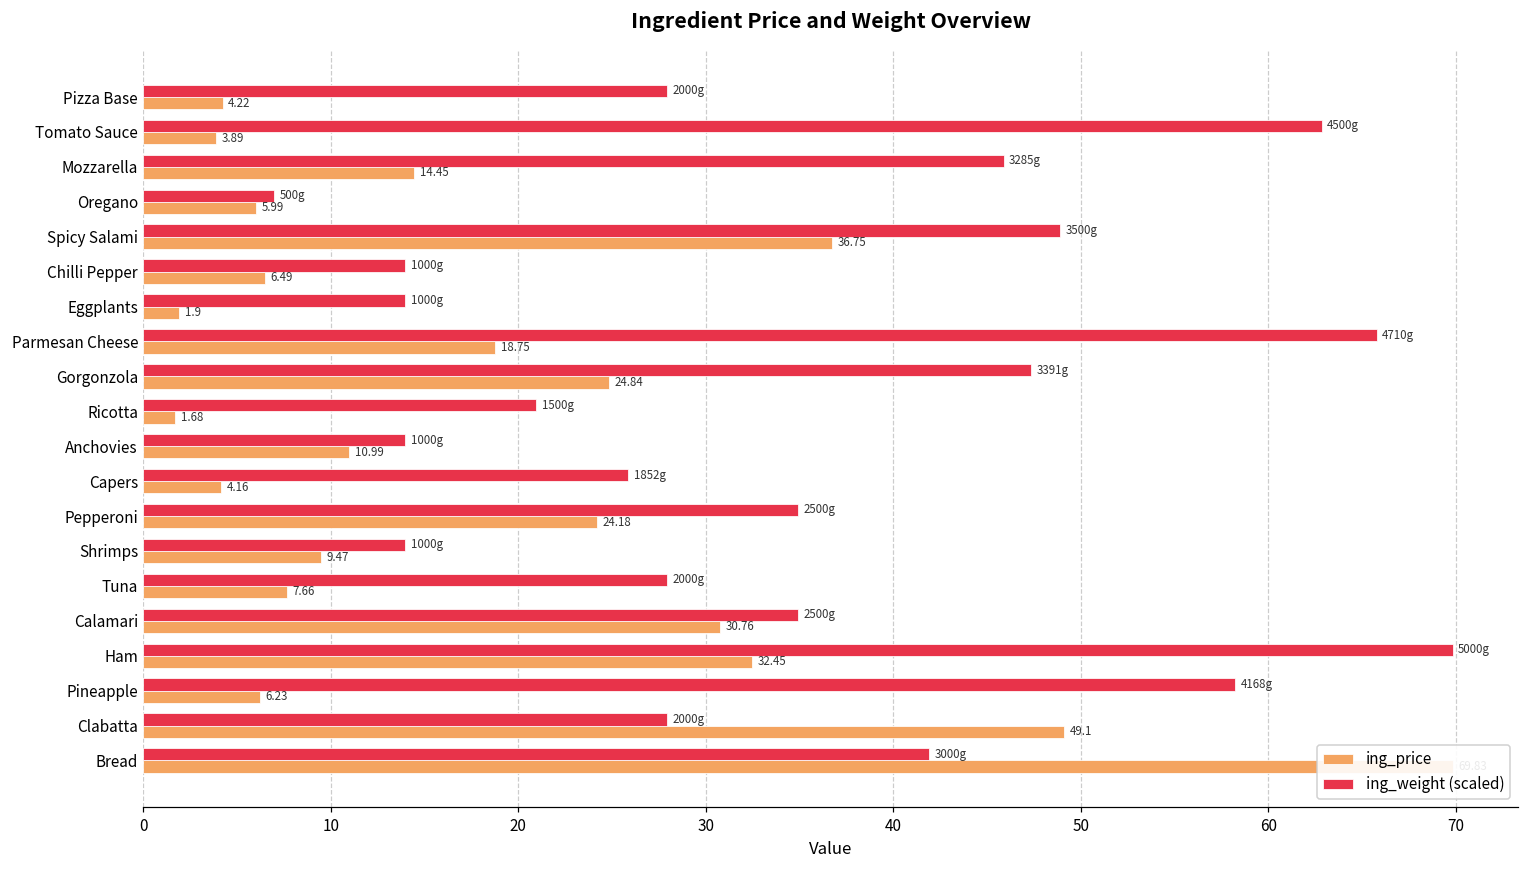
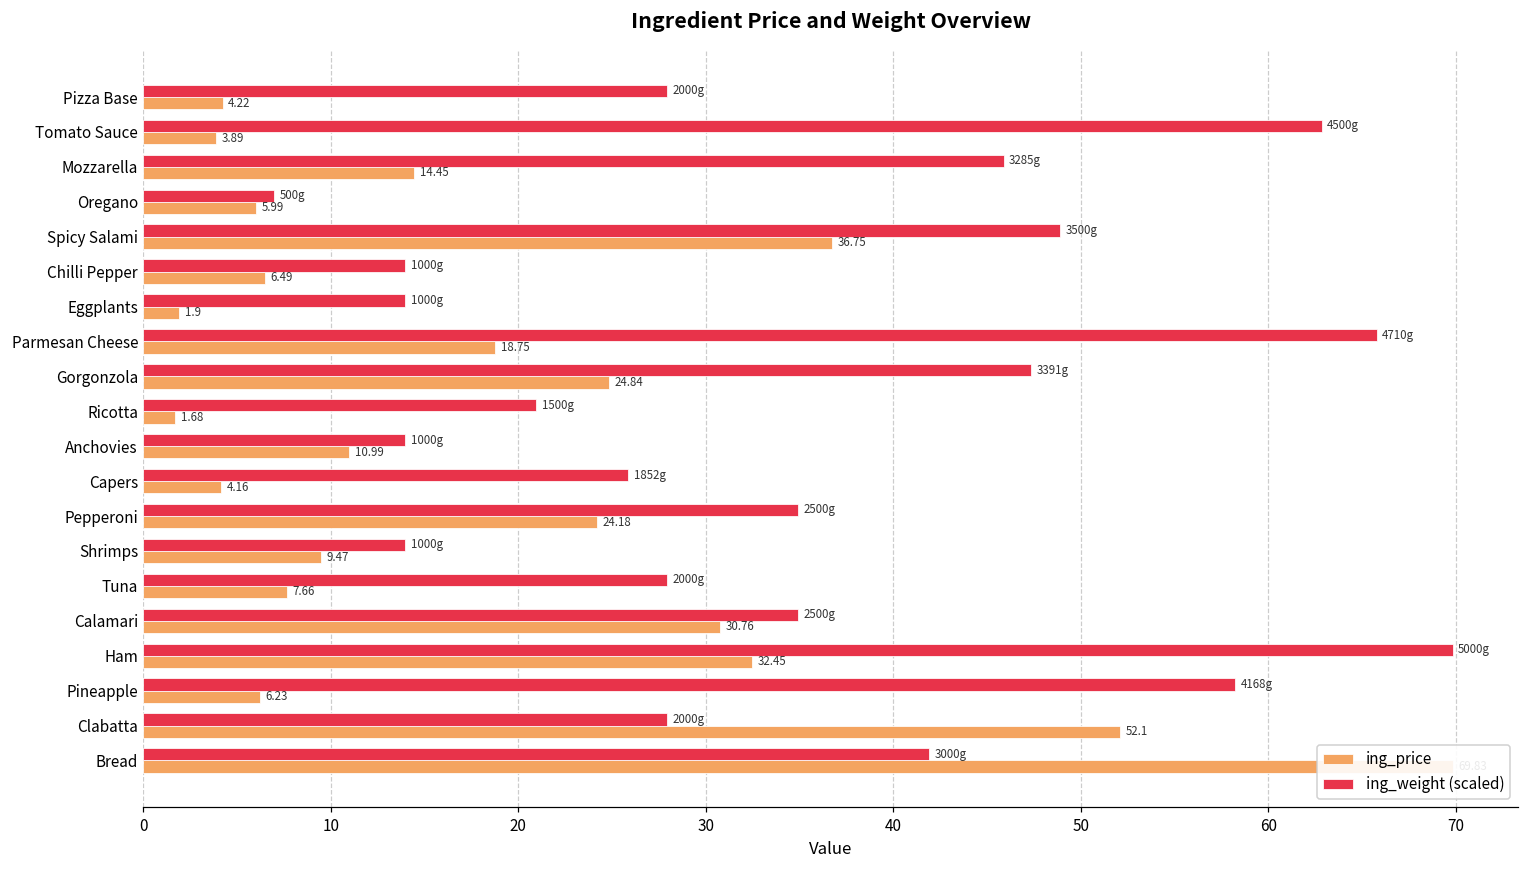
ing_price, Clabatta: 49.1 -> 52.1
